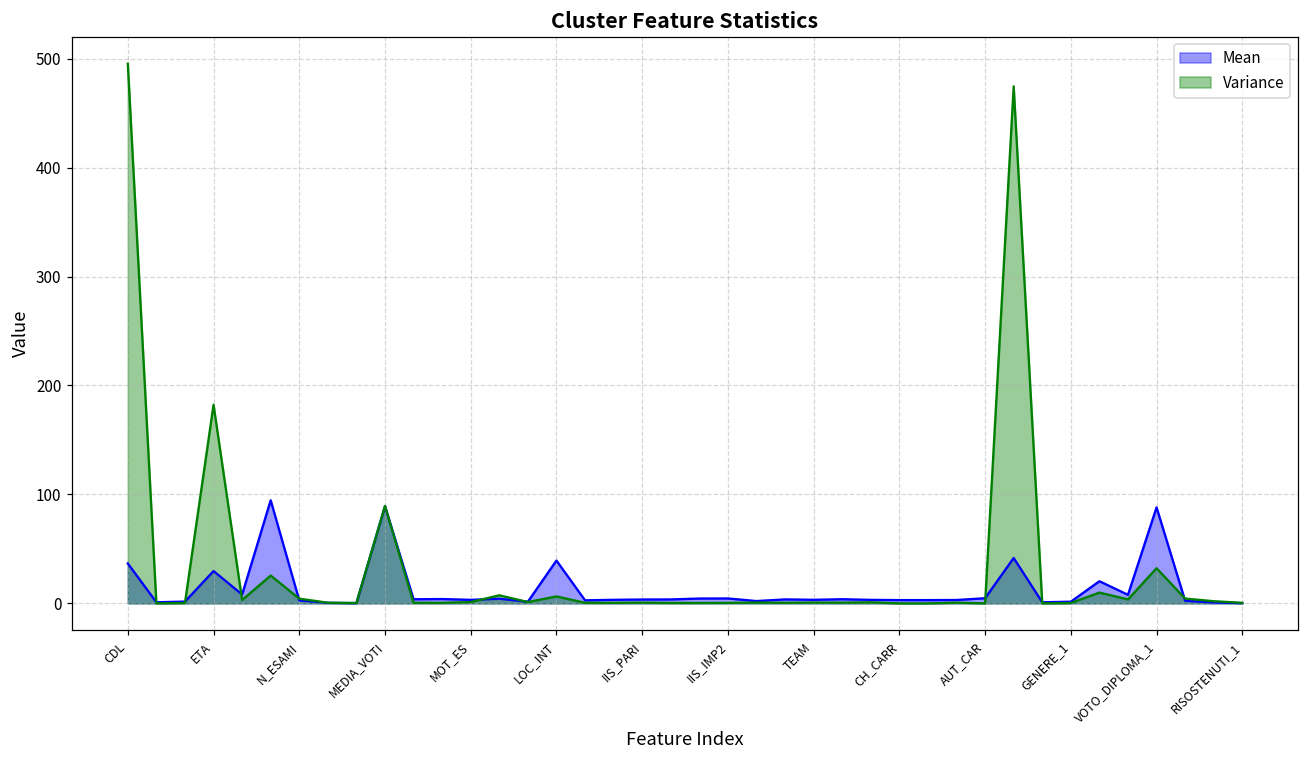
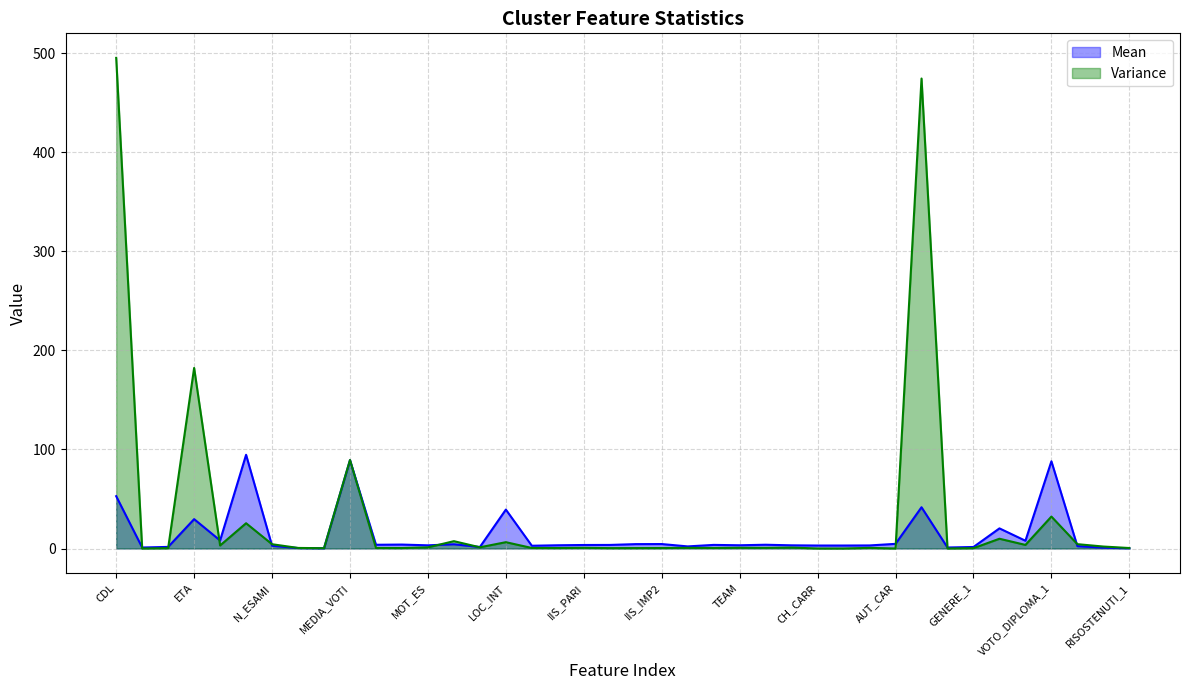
Mean, CDL: 40 -> 50
